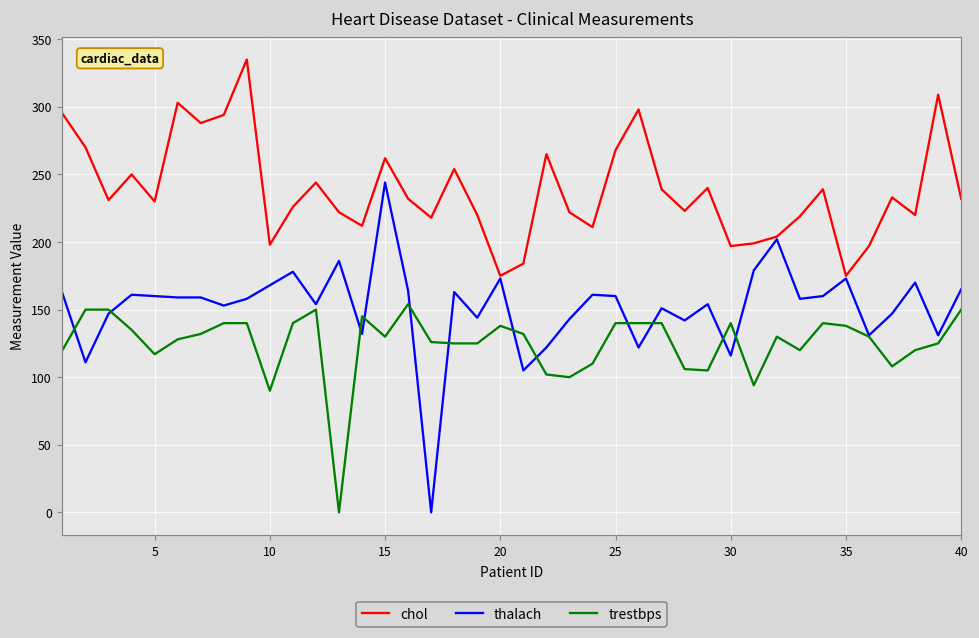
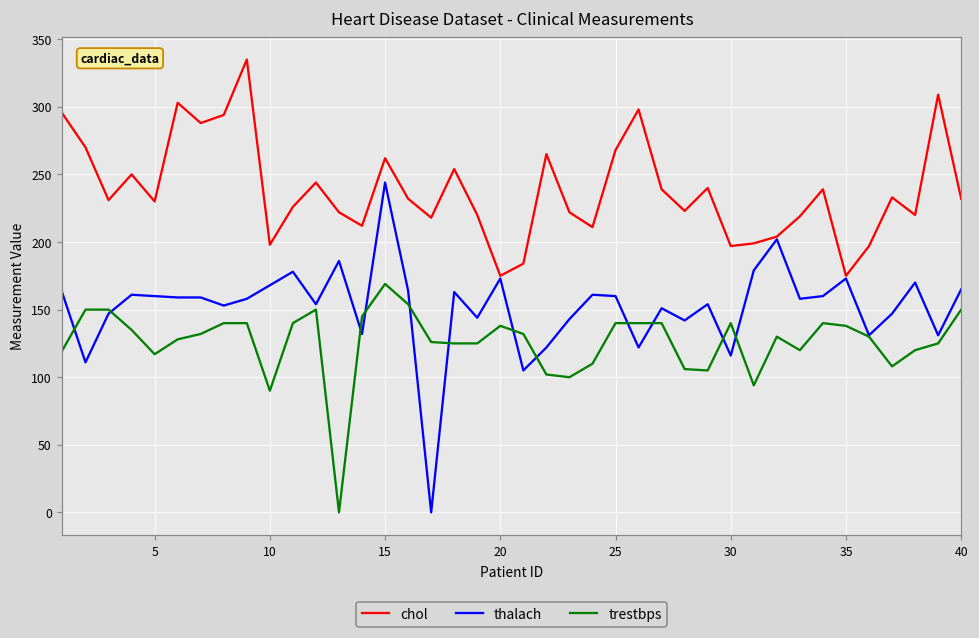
trestbps, 15: 130 -> 169
